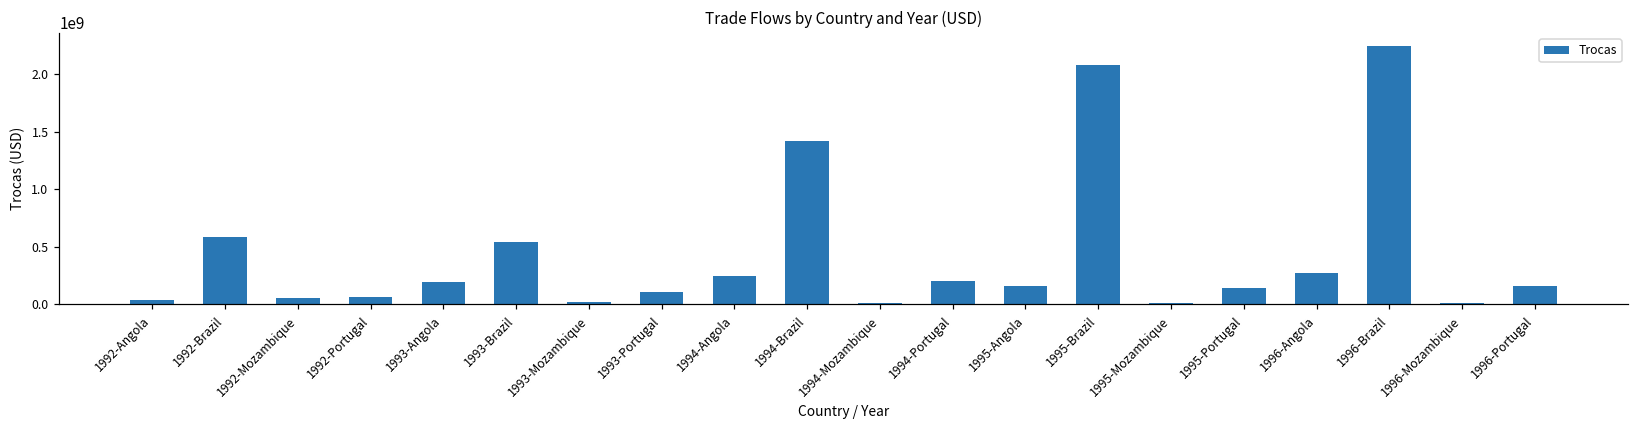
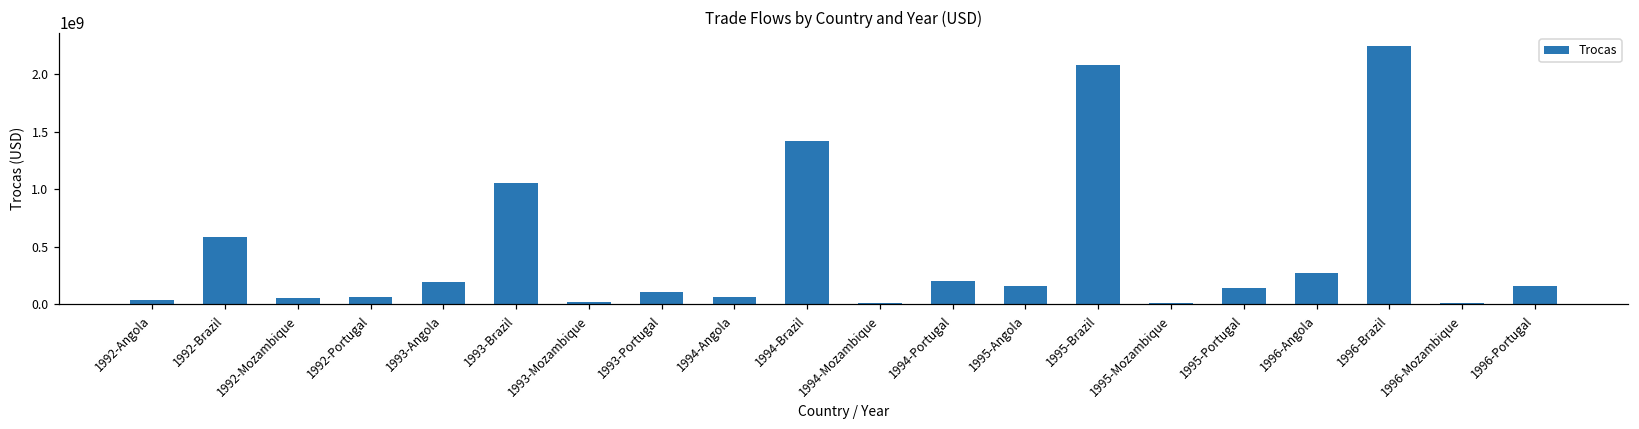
1993-Brazil: 550000000 -> 1060000000
1994-Angola: 250000000 -> 60000000
